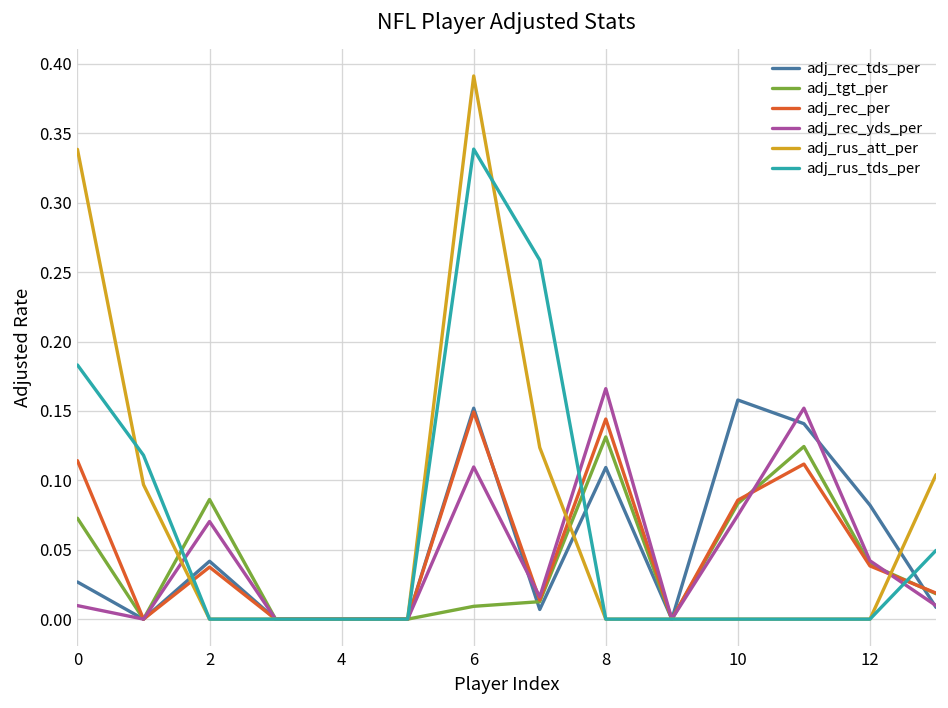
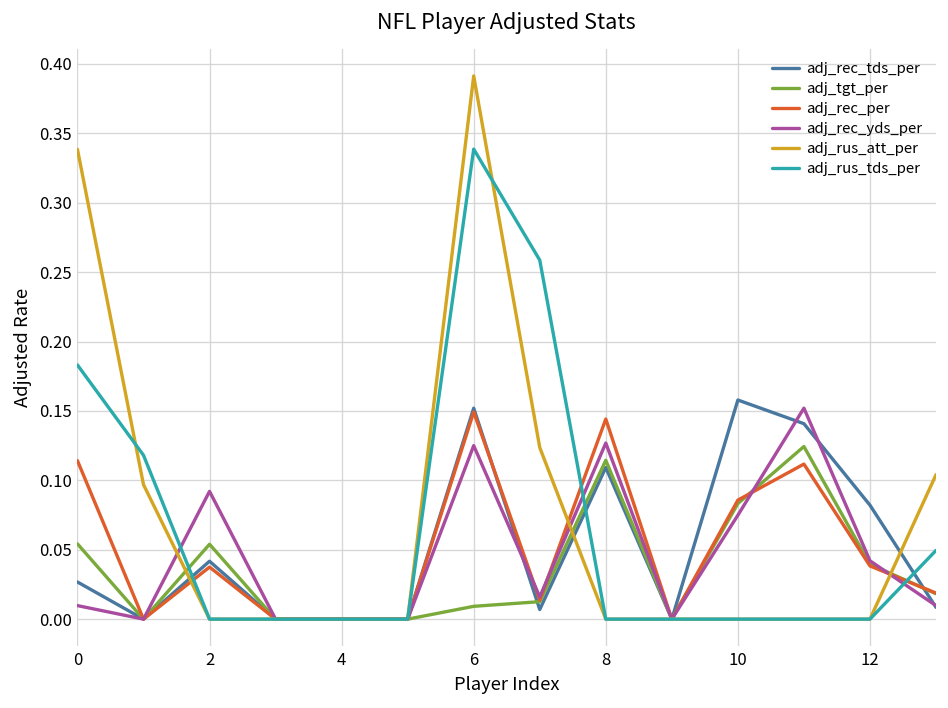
adj_tgt_per, 0: 0.073 -> 0.054
adj_tgt_per, 2: 0.086 -> 0.054
adj_rec_yds_per, 2: 0.070 -> 0.092
adj_rec_yds_per, 6: 0.110 -> 0.125
adj_tgt_per, 8: 0.131 -> 0.114
adj_rec_yds_per, 8: 0.166 -> 0.127
